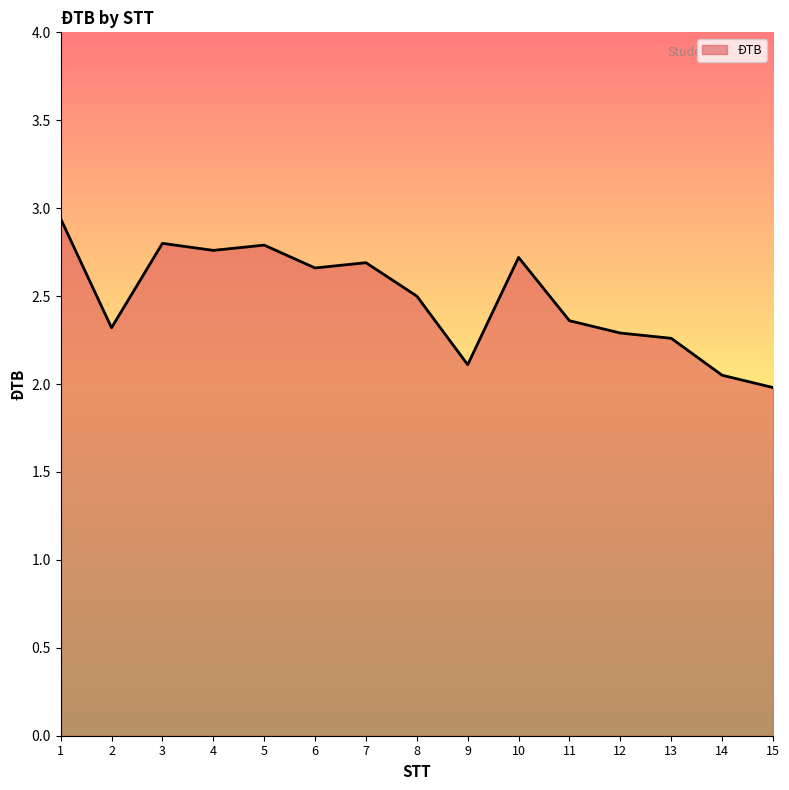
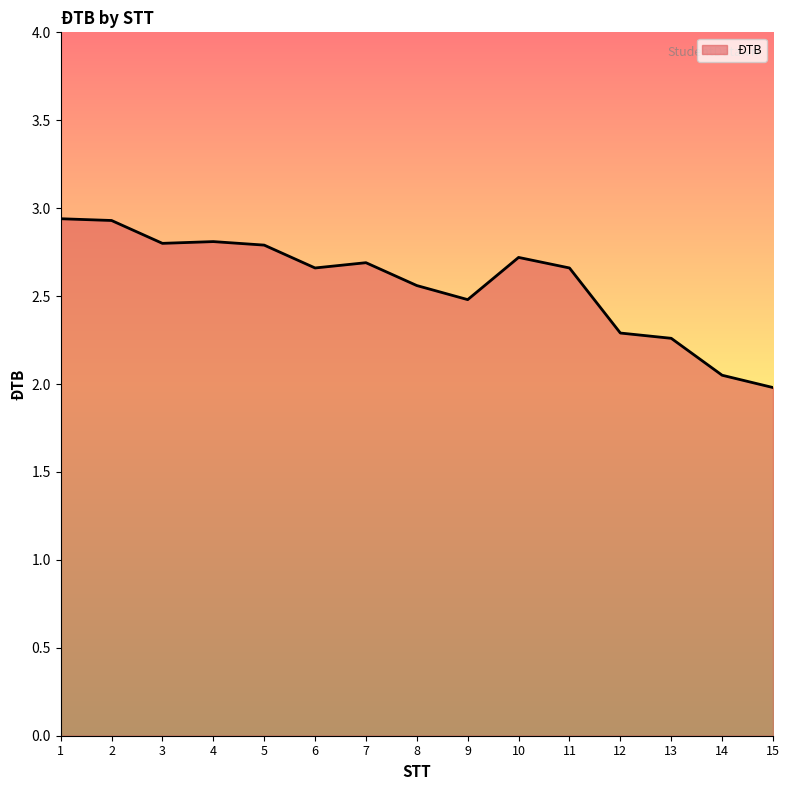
2: 2.32 -> 2.93
4: 2.76 -> 2.81
8: 2.50 -> 2.56
9: 2.11 -> 2.48
11: 2.36 -> 2.66
